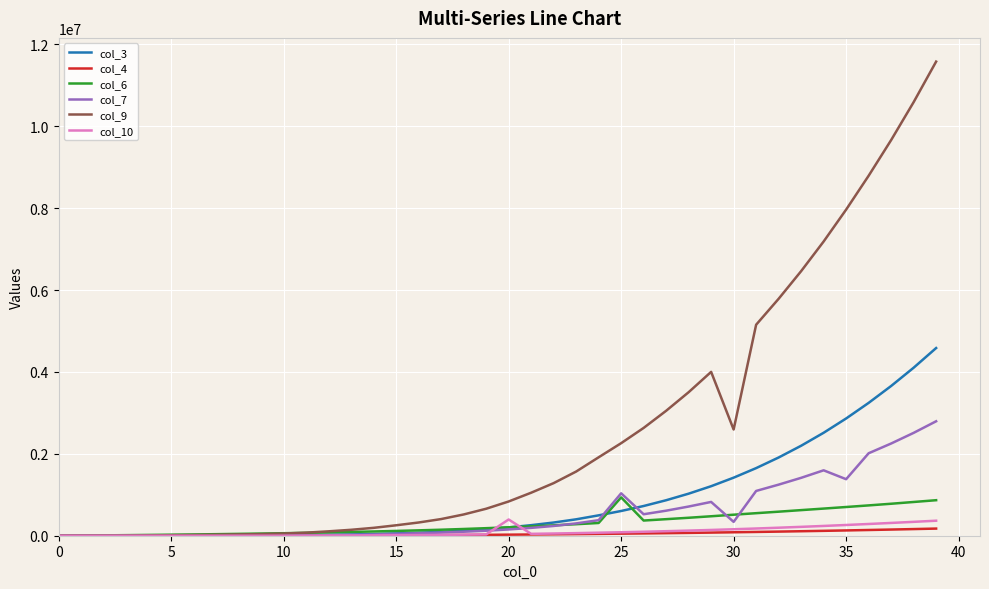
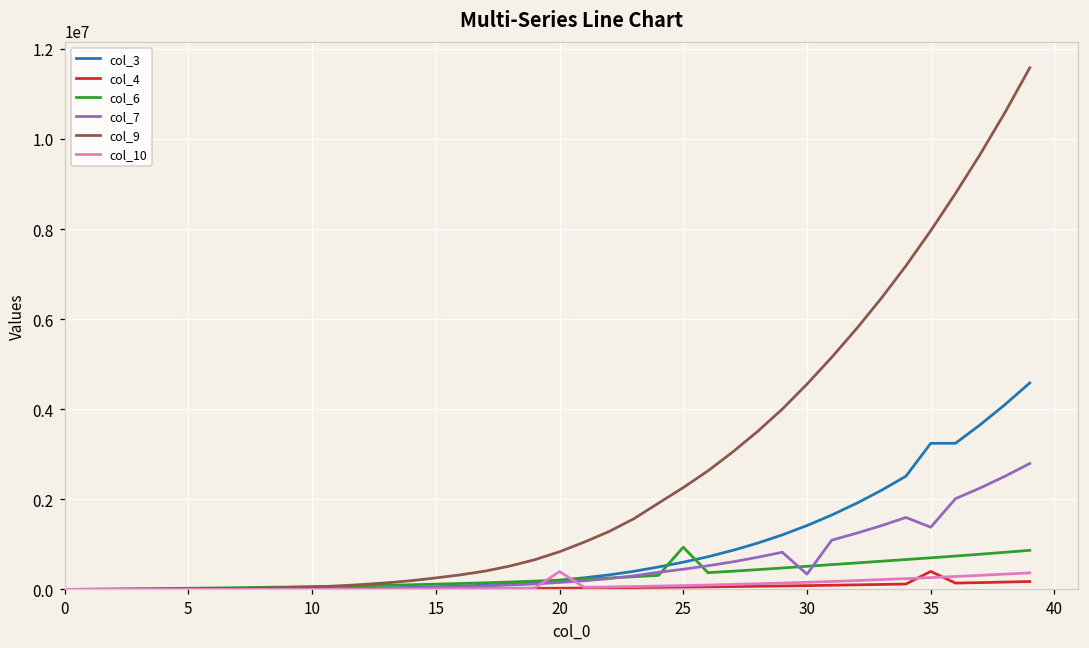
col_7, 25: 1000000 -> 400000
col_9, 30: 2600000 -> 4600000
col_3, 35: 2900000 -> 3200000
col_4, 35: 100000 -> 400000
